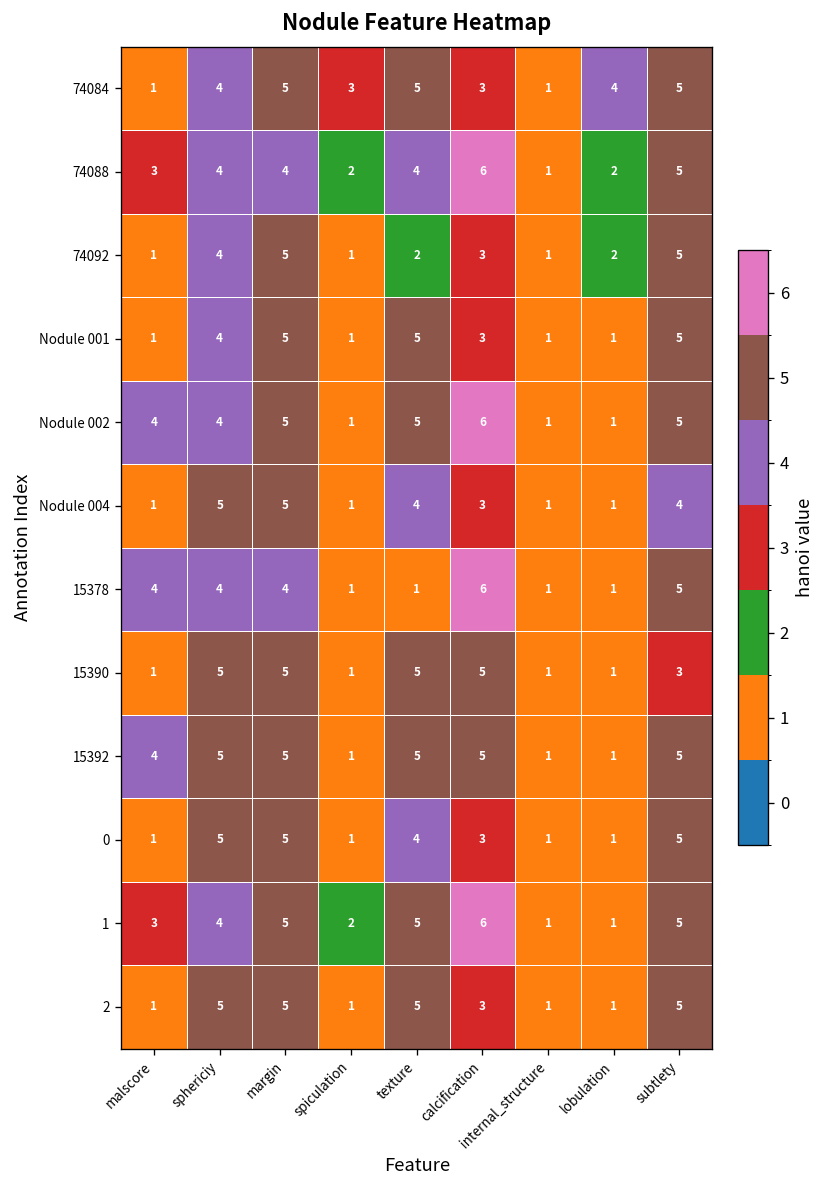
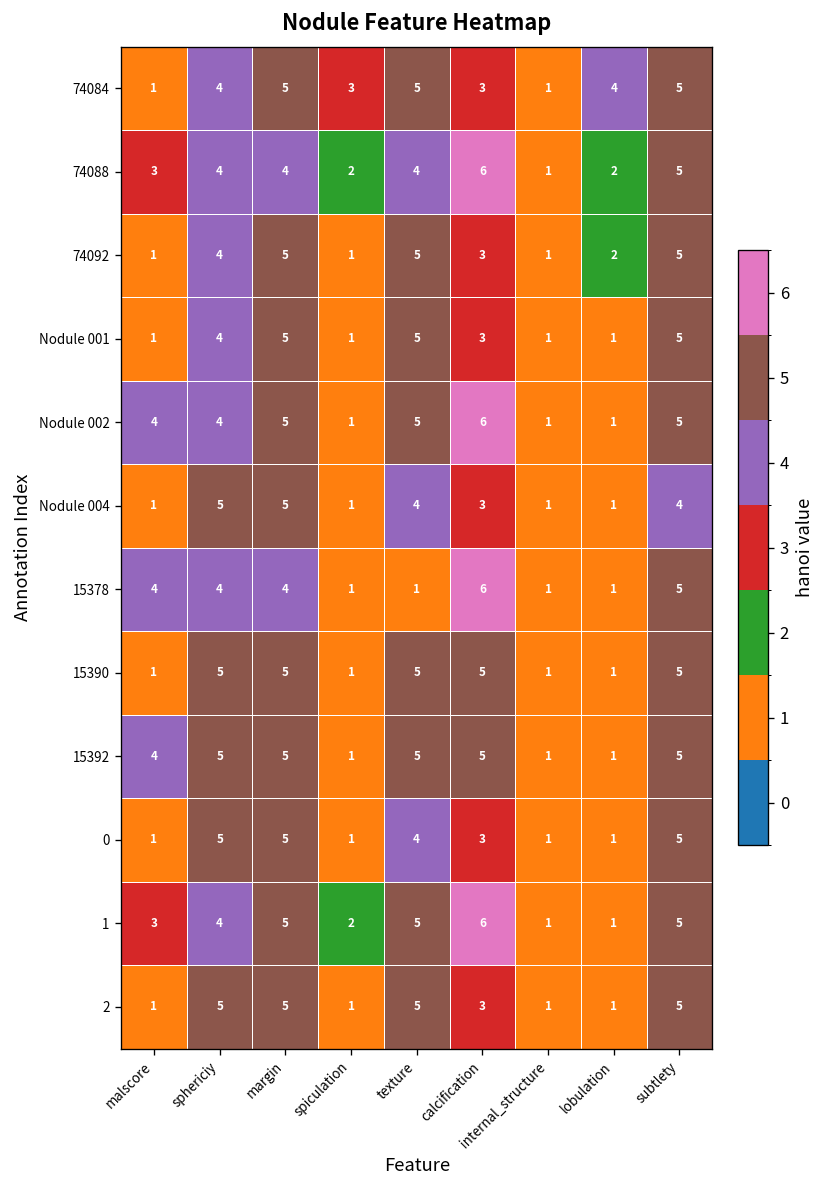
74092, texture: 2 -> 5
15390, subtlety: 3 -> 5
